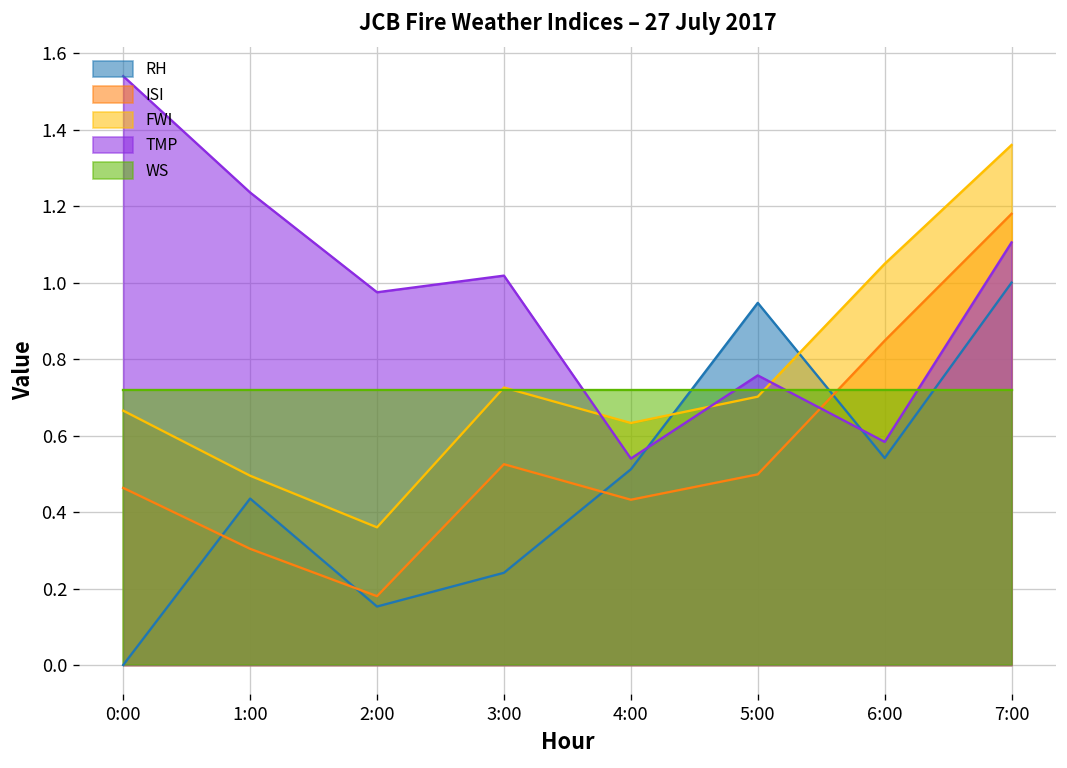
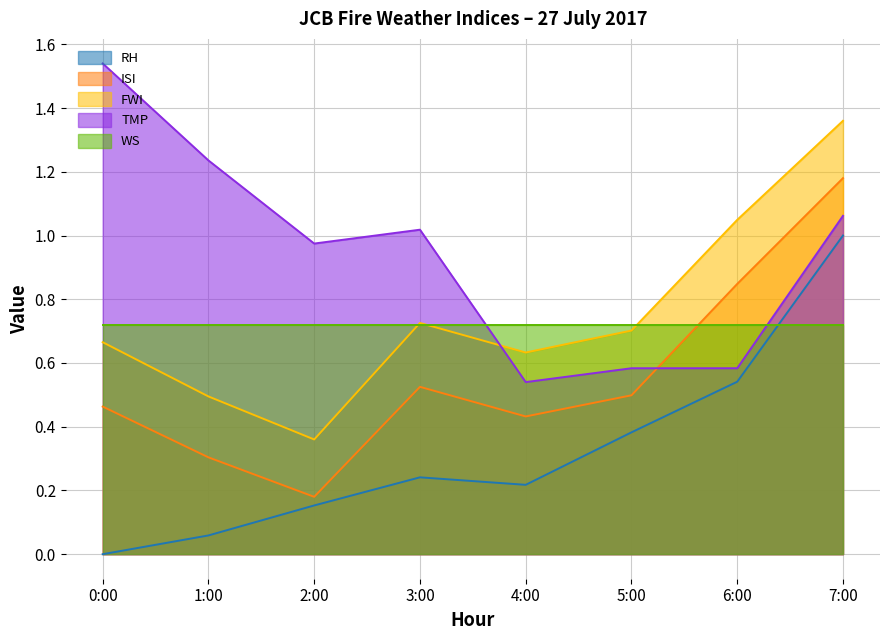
RH, 1:00: 0.44 -> 0.06
RH, 4:00: 0.51 -> 0.22
RH, 5:00: 0.95 -> 0.38
TMP, 5:00: 0.76 -> 0.58
TMP, 7:00: 1.11 -> 1.06
